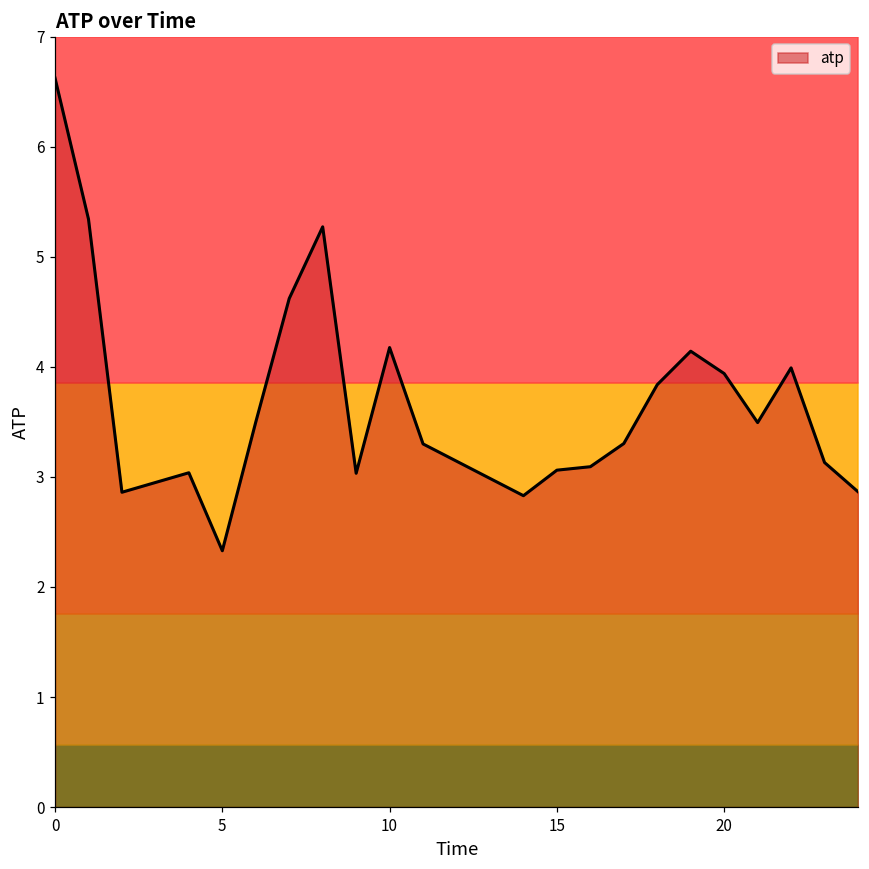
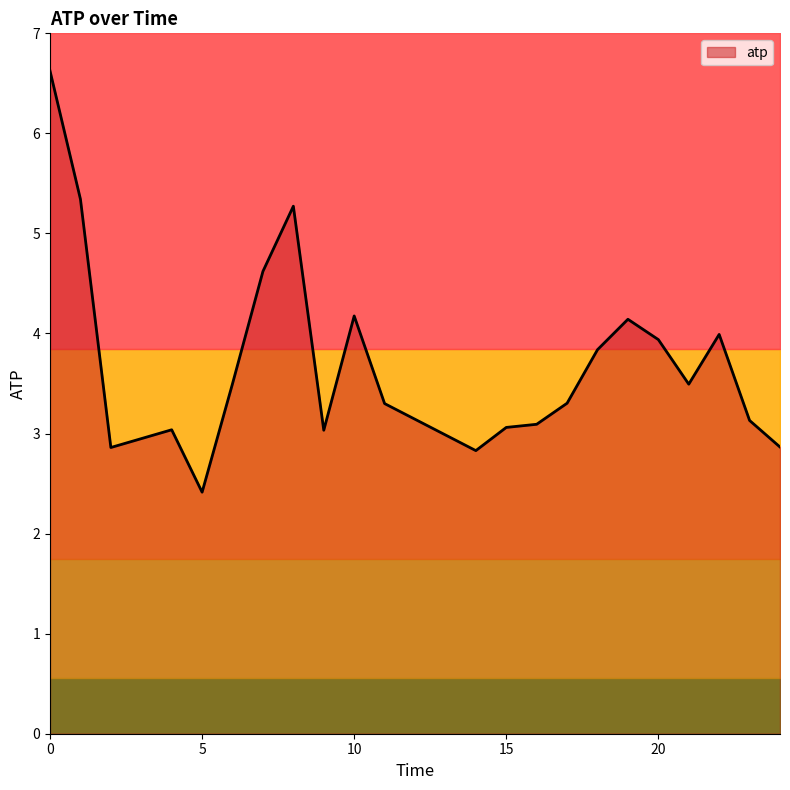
atp, 5: 2.33 -> 2.41
